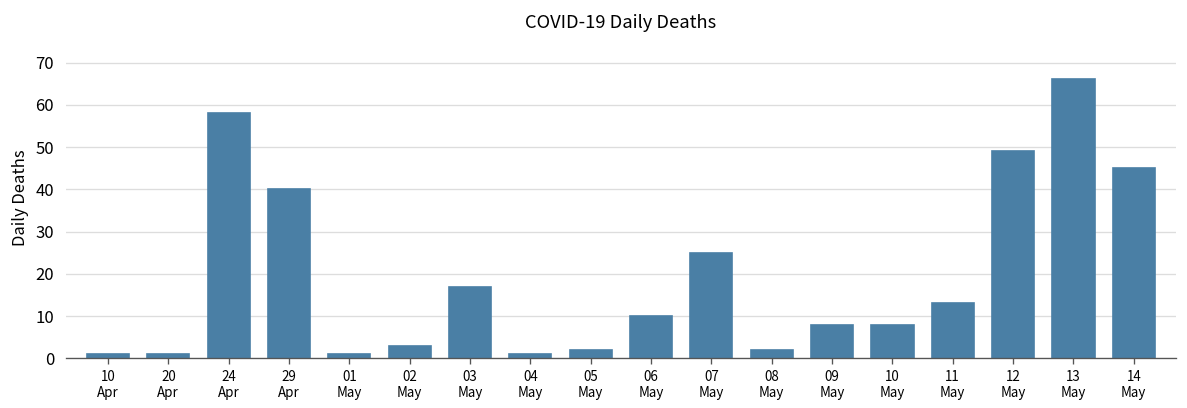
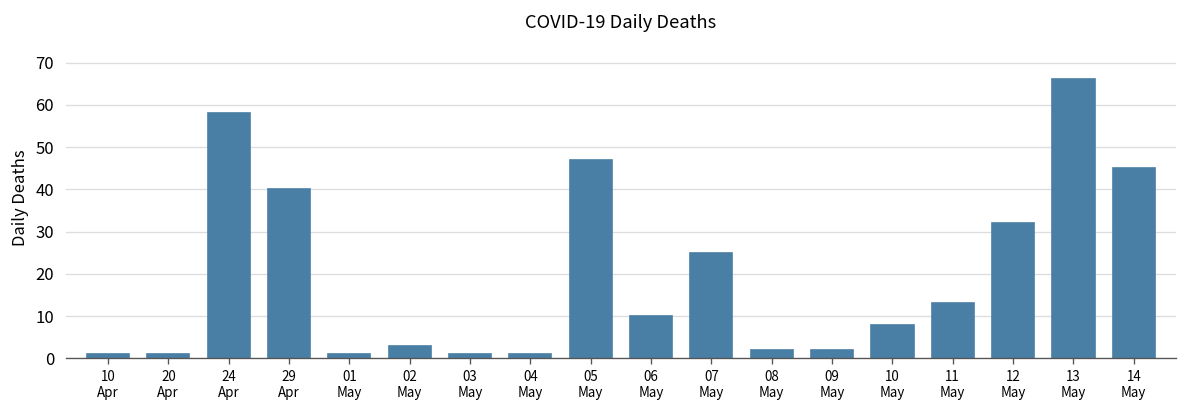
03 May: 17 -> 1
05 May: 2 -> 47
09 May: 8 -> 2
12 May: 49 -> 32
